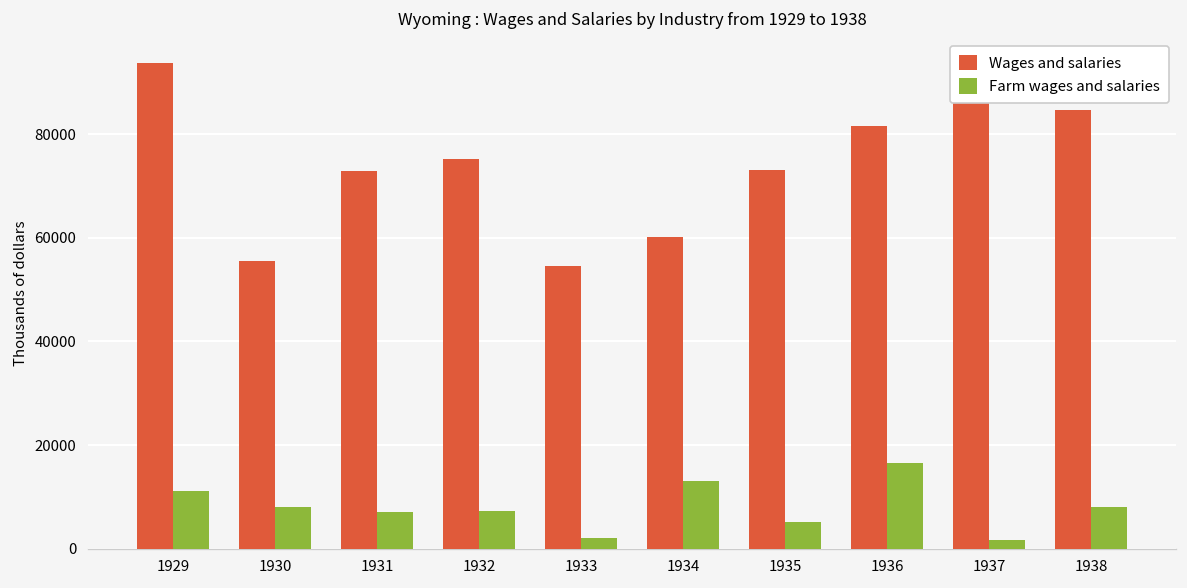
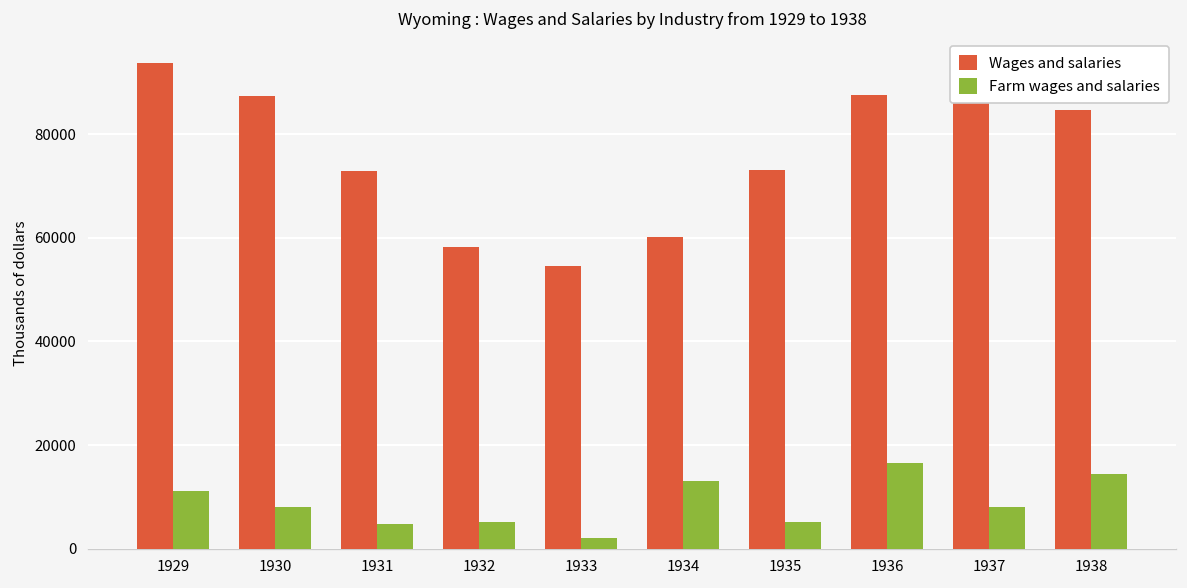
Wages and salaries, 1930: 56000 -> 87000
Farm wages and salaries, 1931: 7000 -> 5000
Wages and salaries, 1932: 75000 -> 58000
Farm wages and salaries, 1932: 7000 -> 5000
Wages and salaries, 1936: 82000 -> 87000
Farm wages and salaries, 1937: 2000 -> 8000
Farm wages and salaries, 1938: 8000 -> 14000
